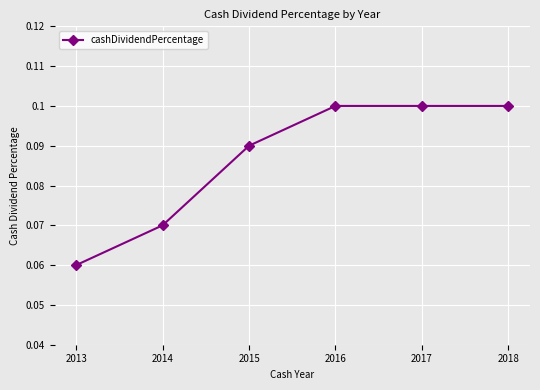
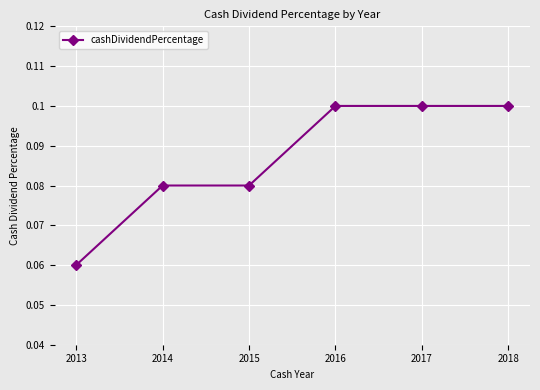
2014: 0.07 -> 0.08
2015: 0.09 -> 0.08
